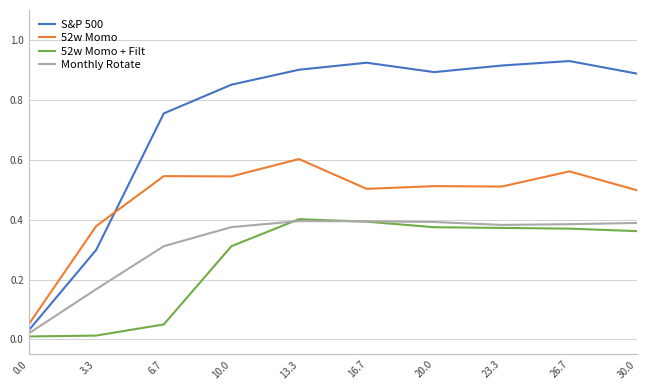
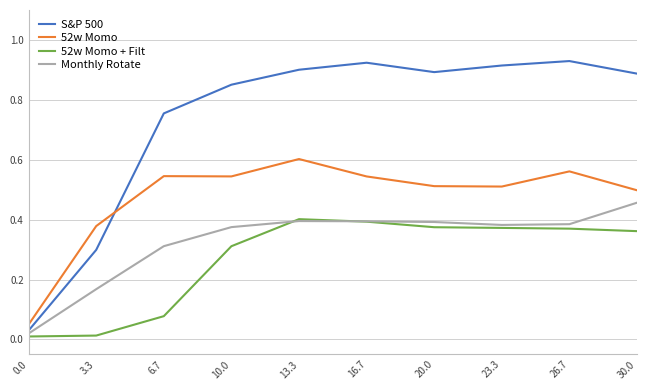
52w Momo + Filt, 6.7: 0.05 -> 0.08
52w Momo, 16.7: 0.50 -> 0.54
Monthly Rotate, 30.0: 0.39 -> 0.46
